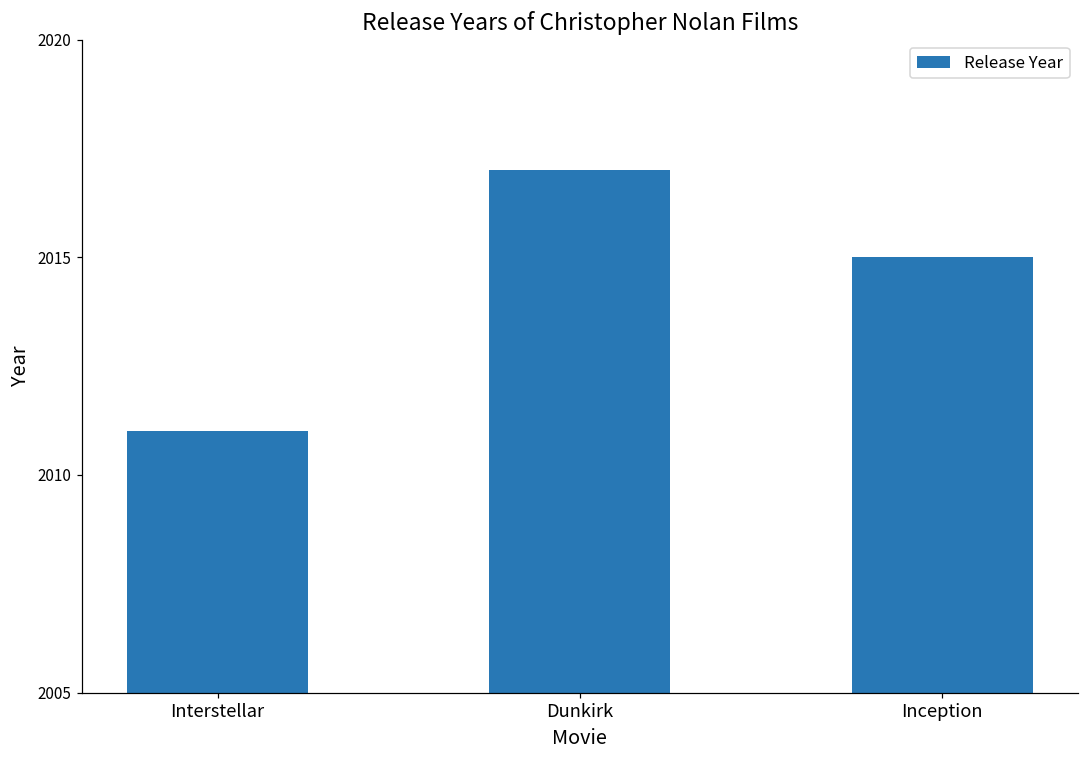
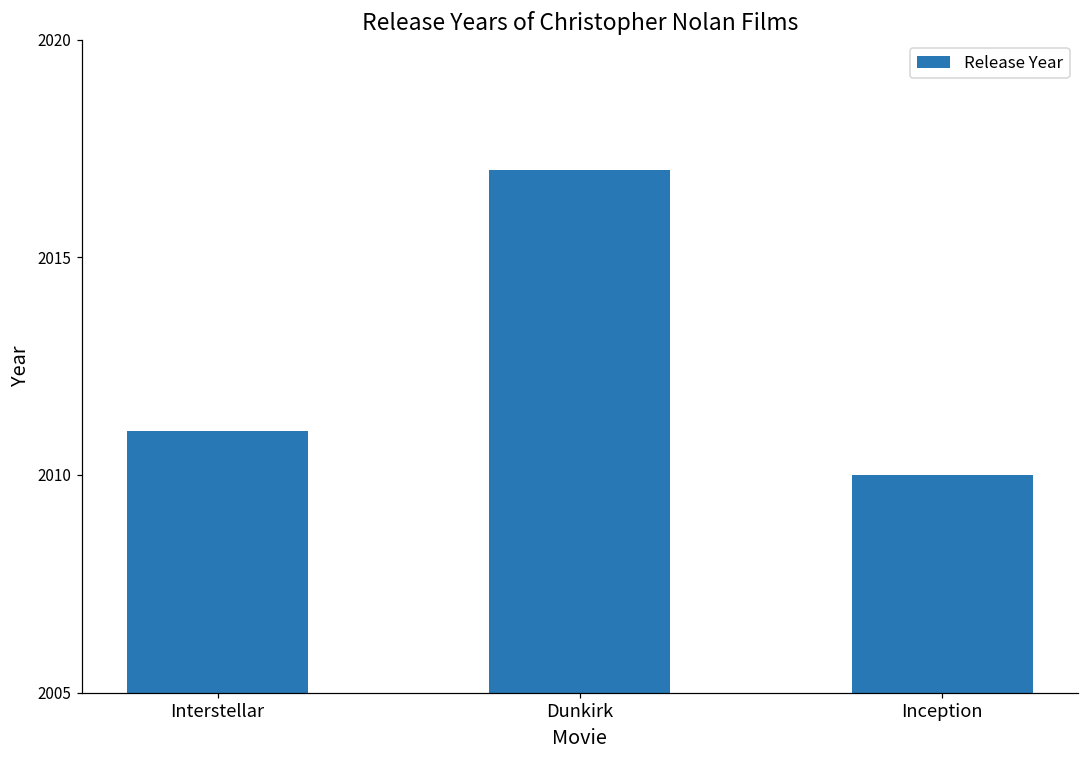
Inception: 2015 -> 2010
